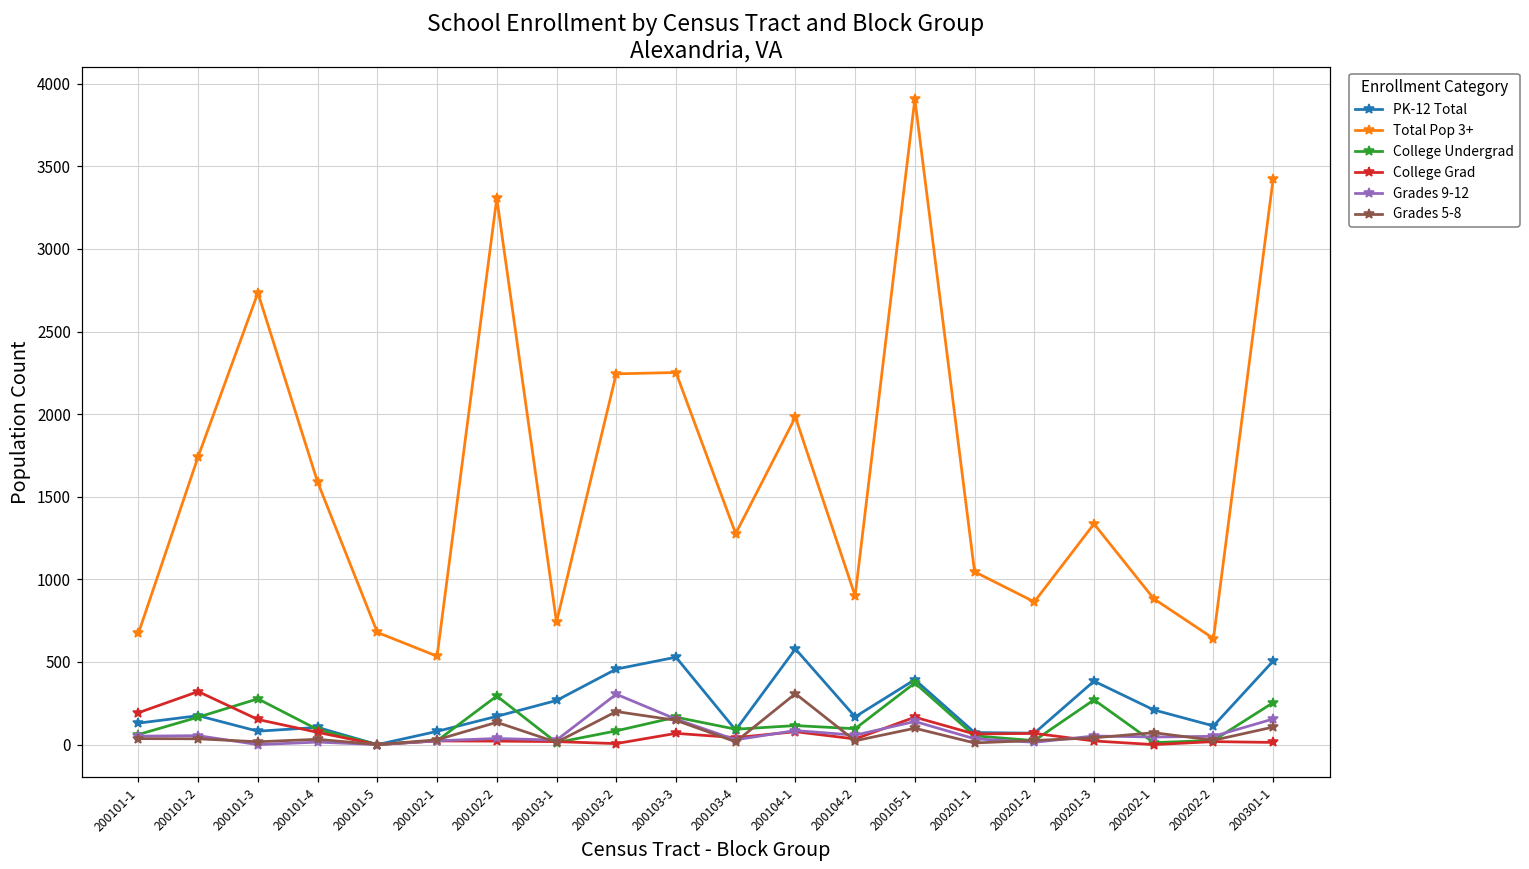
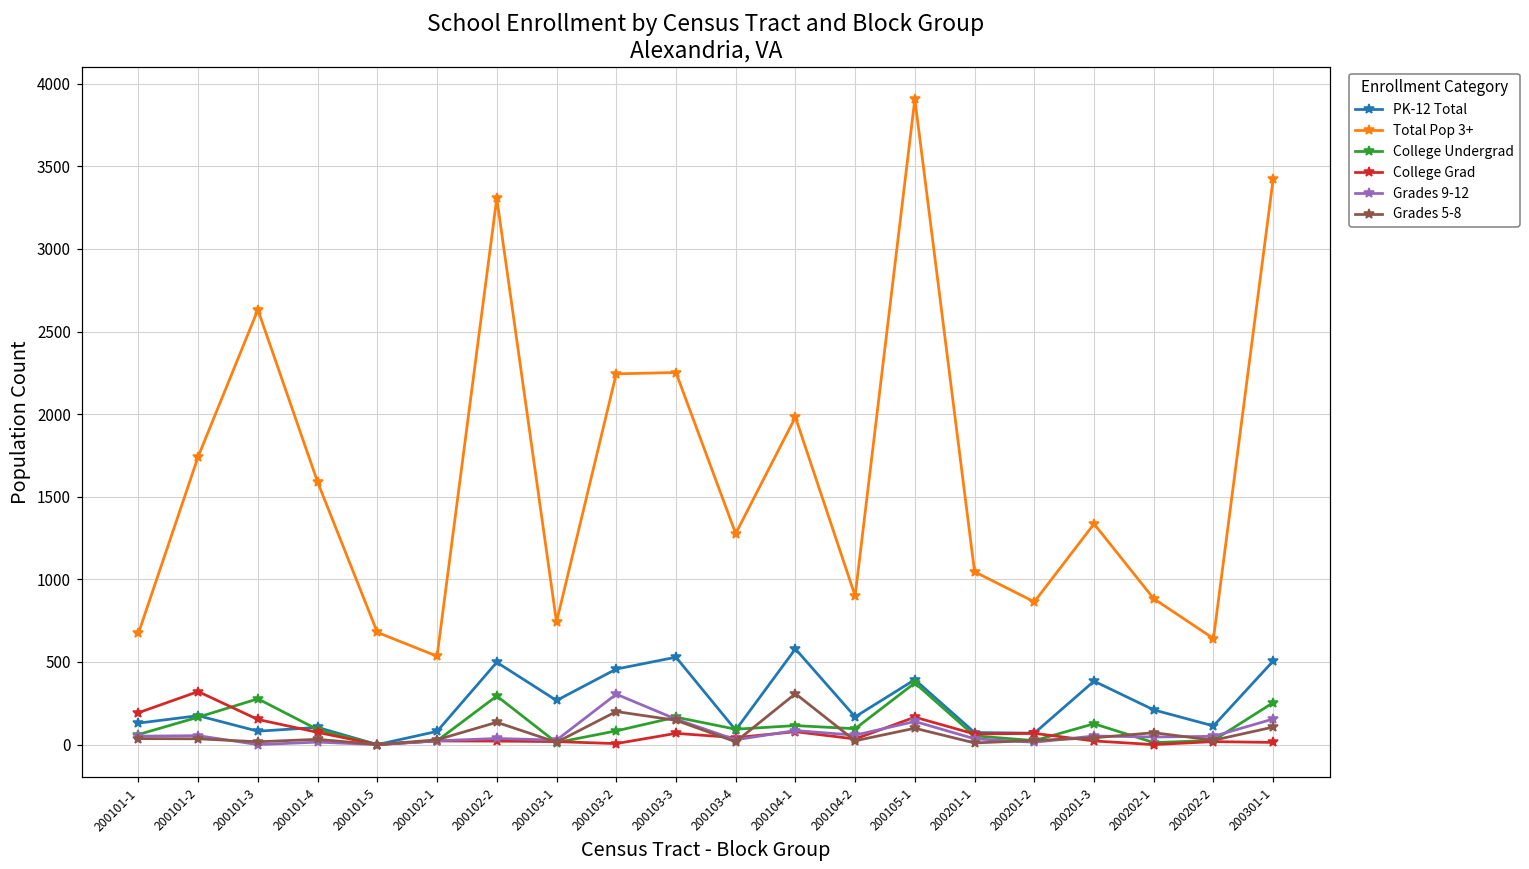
Total Pop 3+, 200101-3: 2730 -> 2630
PK-12 Total, 200102-2: 170 -> 500
College Undergrad, 200201-3: 270 -> 130
